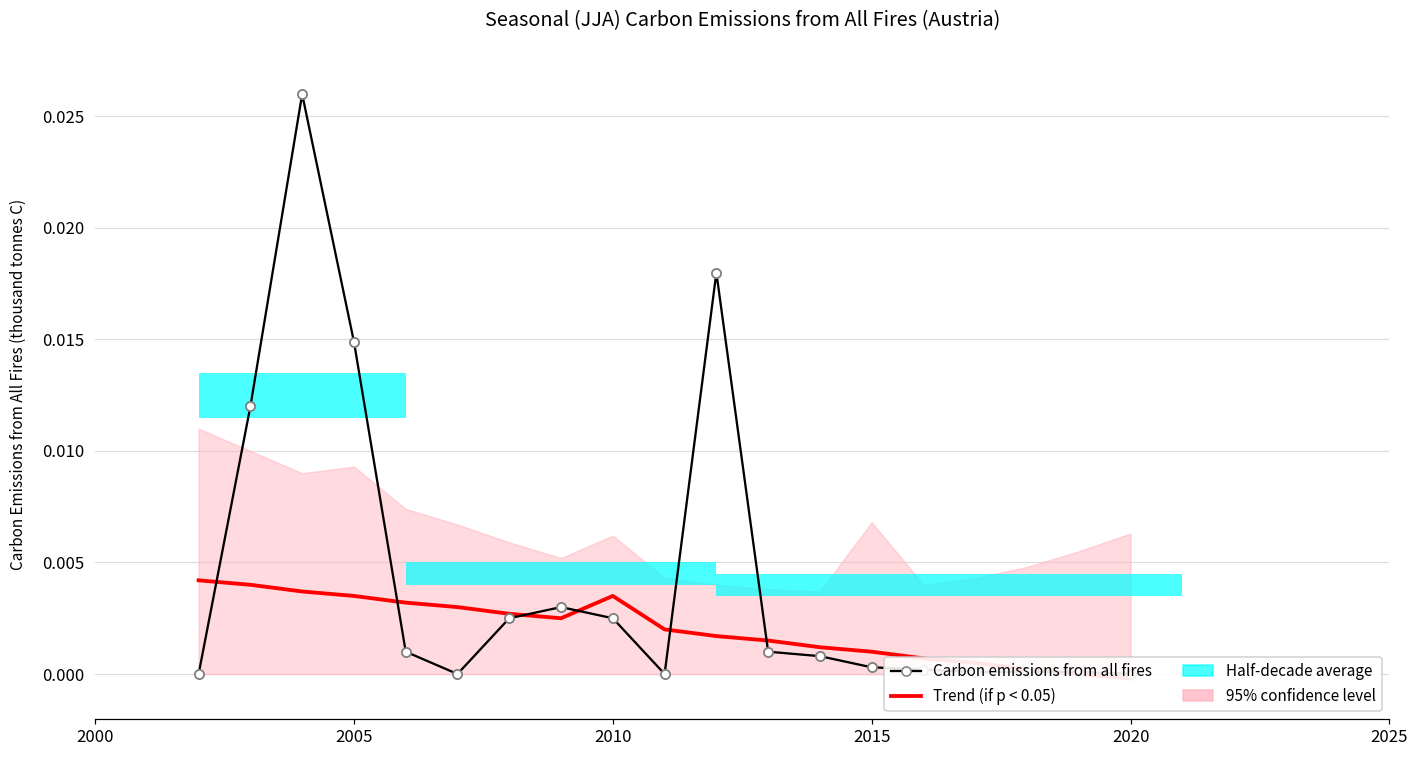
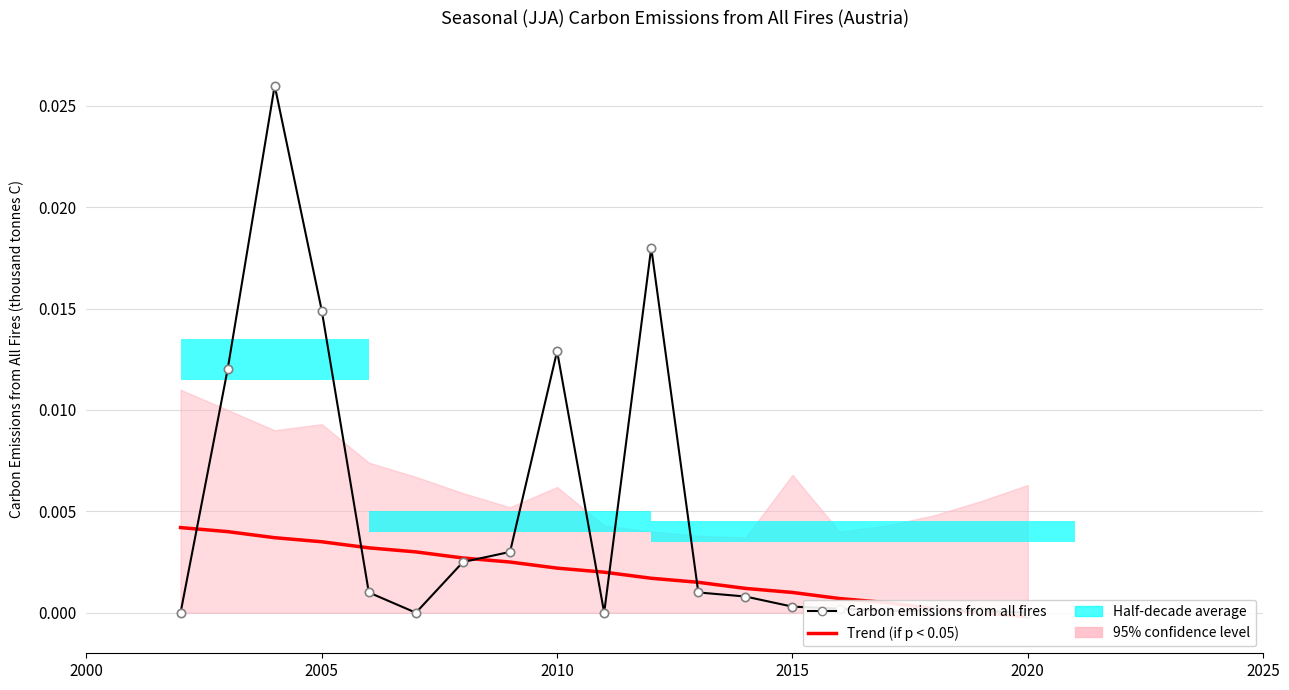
Trend (if p < 0.05), 2010: 0.0035 -> 0.0022
Carbon emissions from all fires, 2010: 0.0025 -> 0.0129
